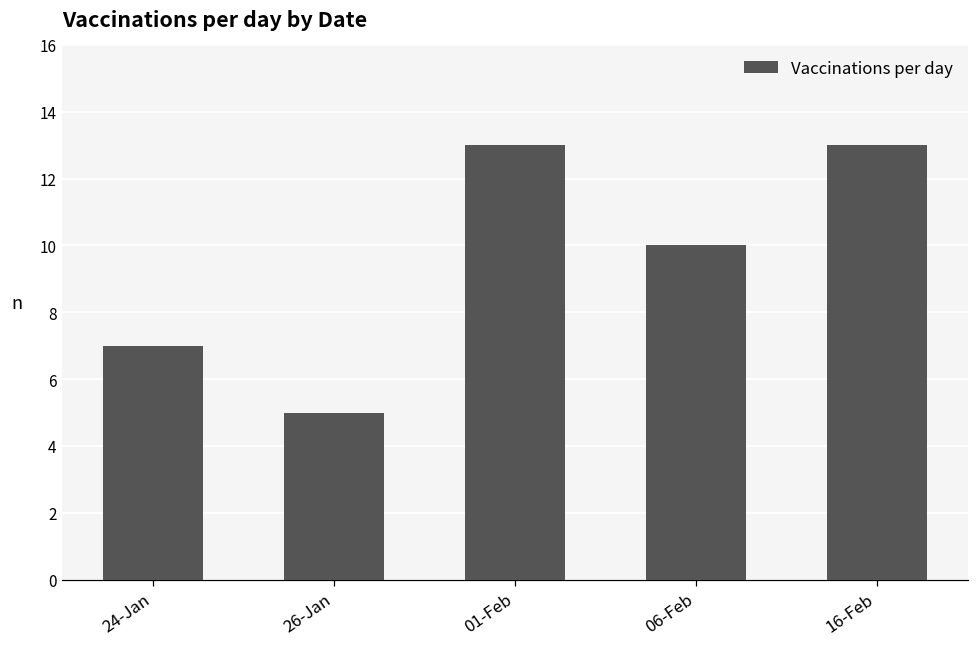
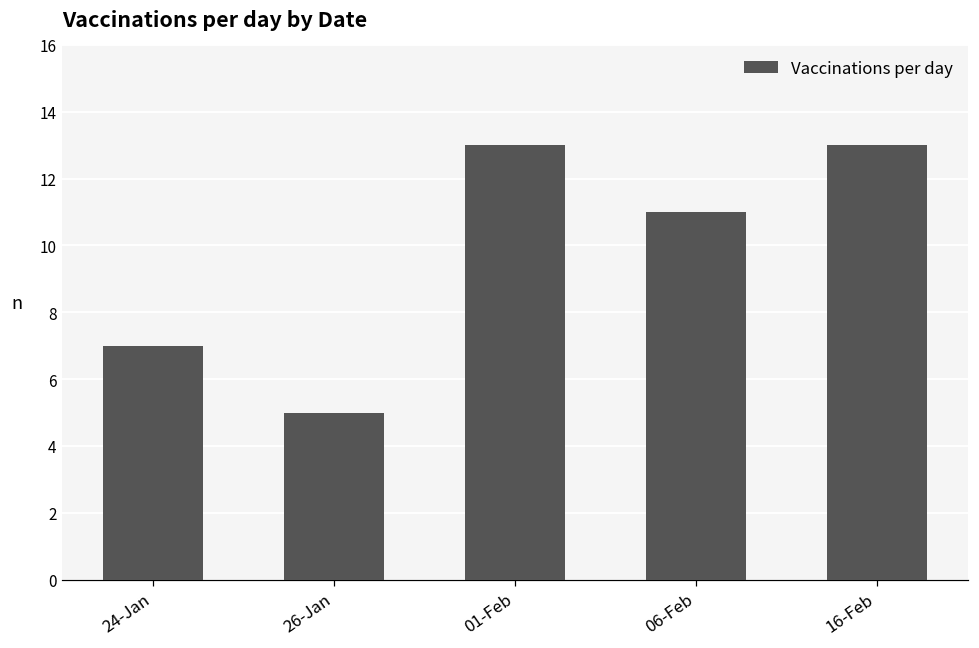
06-Feb: 10 -> 11
